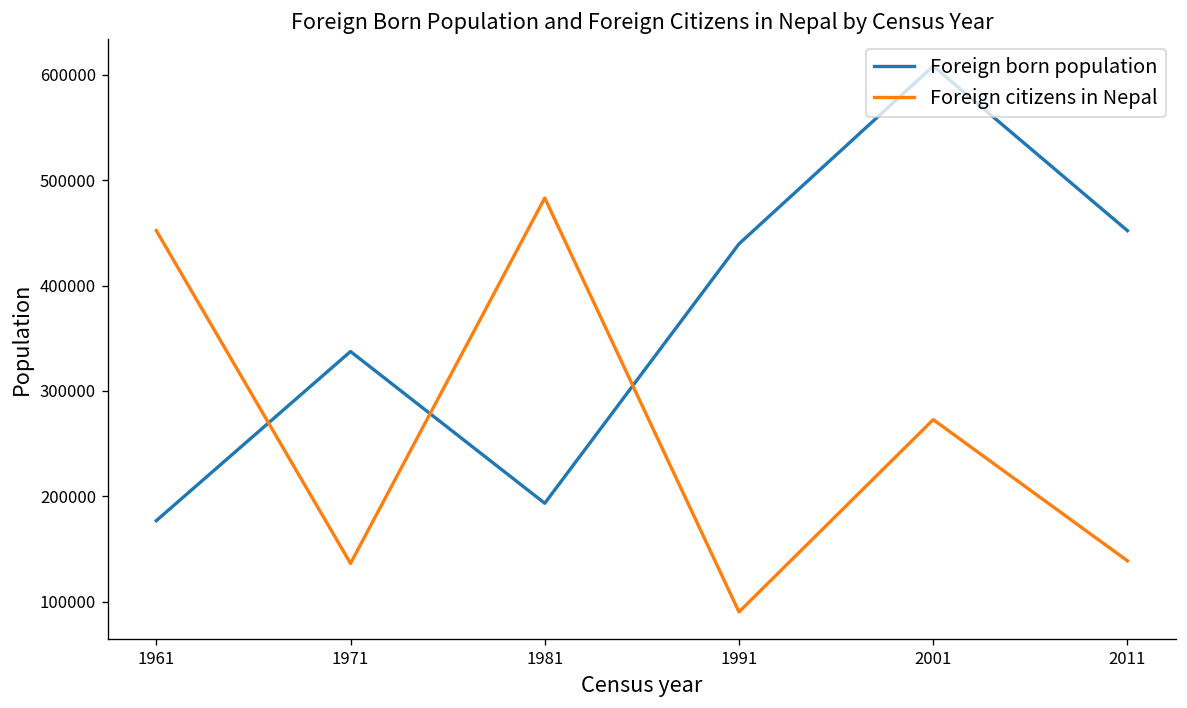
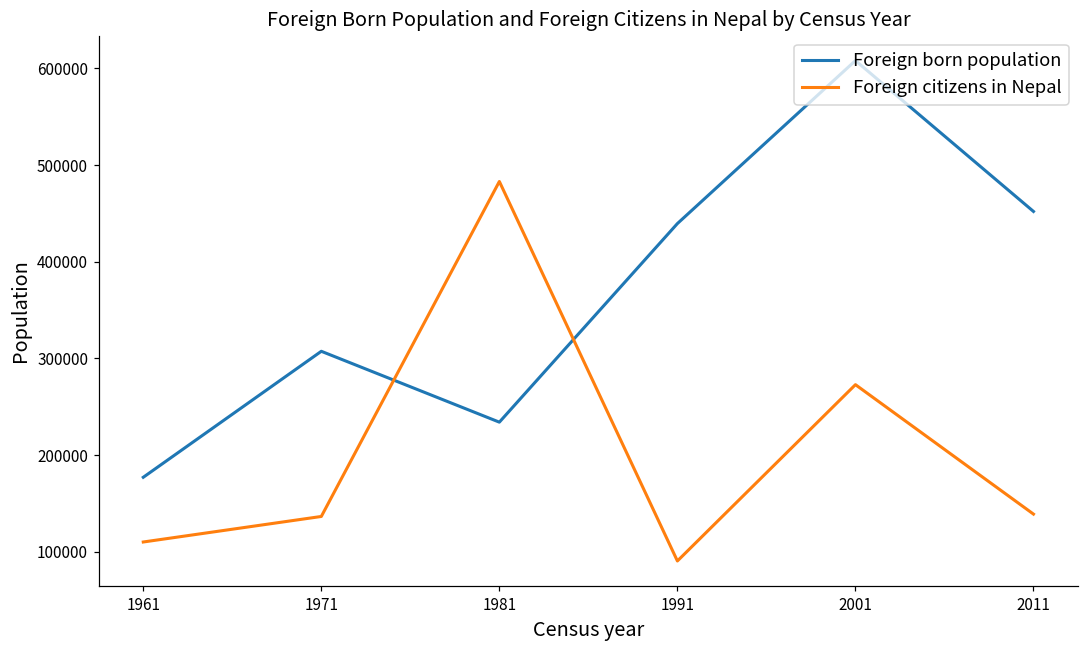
Foreign citizens in Nepal, 1961: 450000 -> 110000
Foreign born population, 1971: 340000 -> 310000
Foreign born population, 1981: 190000 -> 230000
